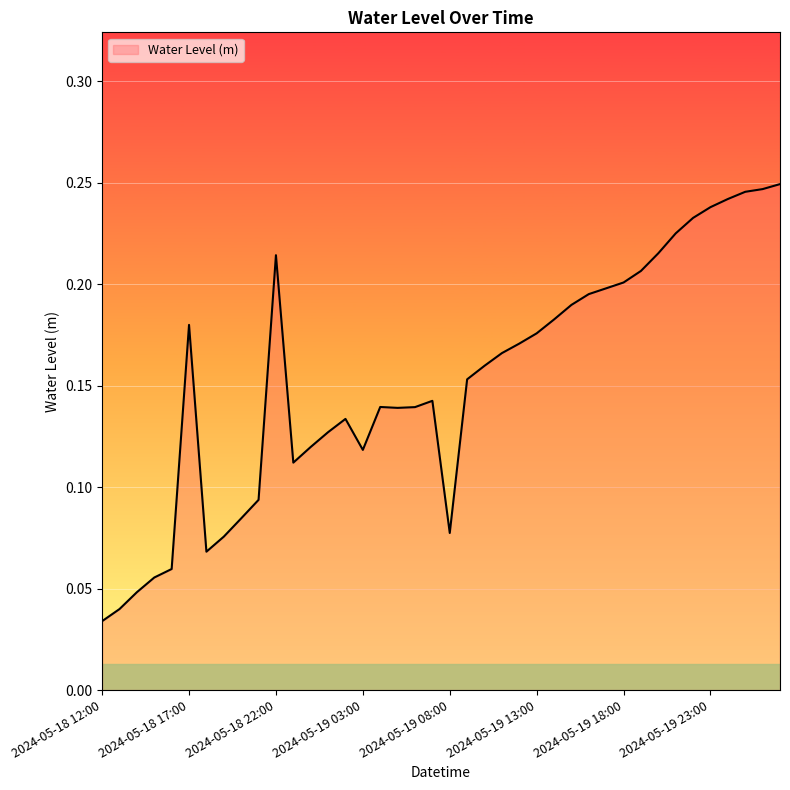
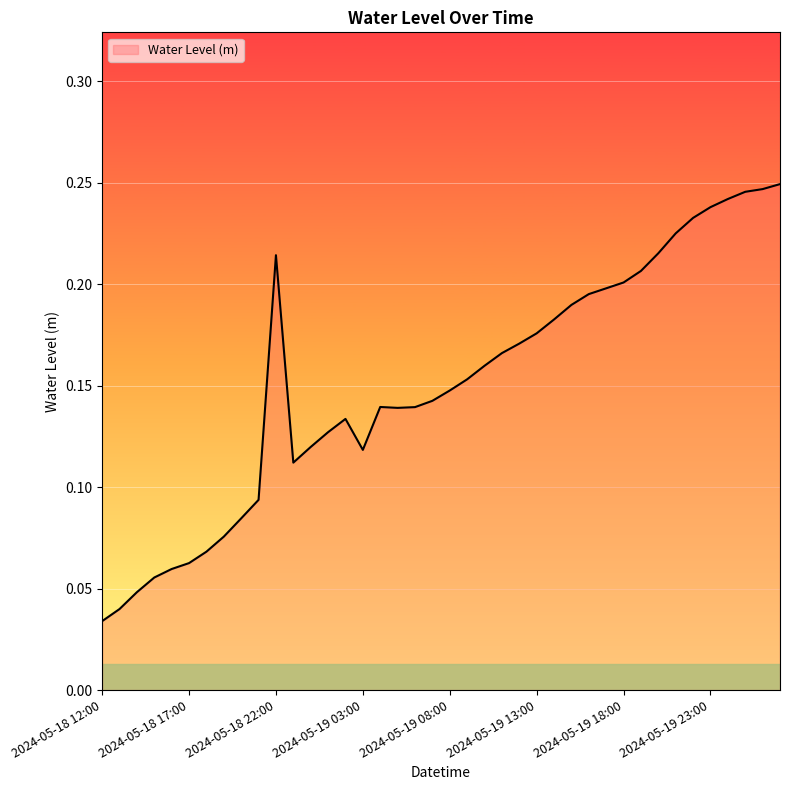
2024-05-18 17:00: 0.180 -> 0.063
2024-05-19 08:00: 0.077 -> 0.148
